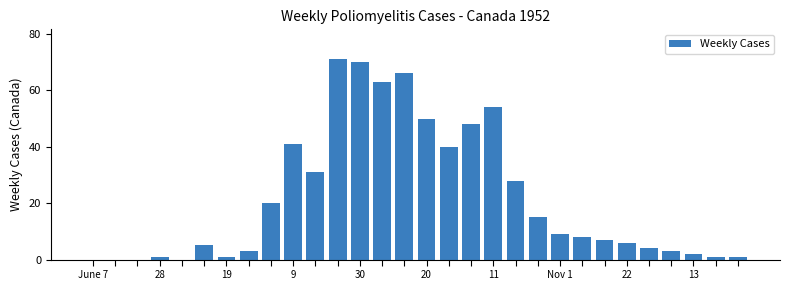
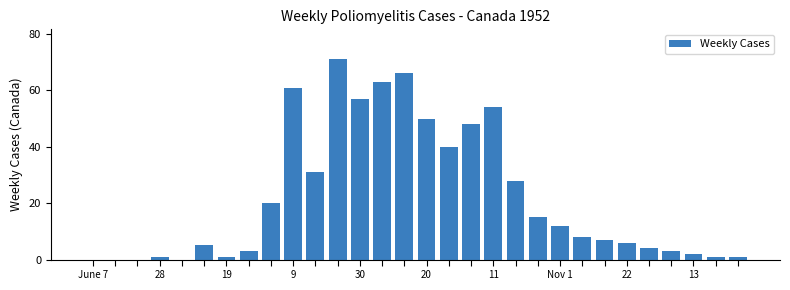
9: 41 -> 61
30: 70 -> 57
Nov 1: 9 -> 12
